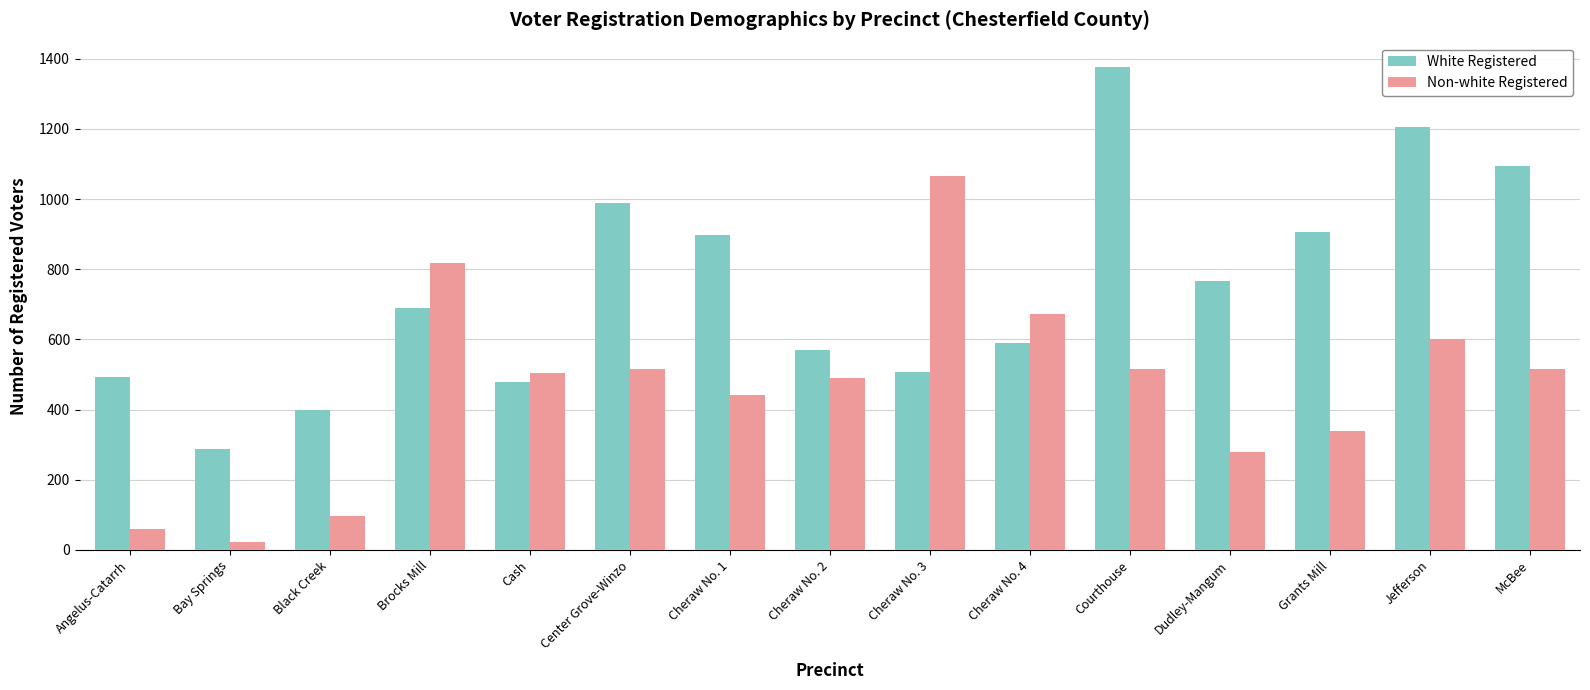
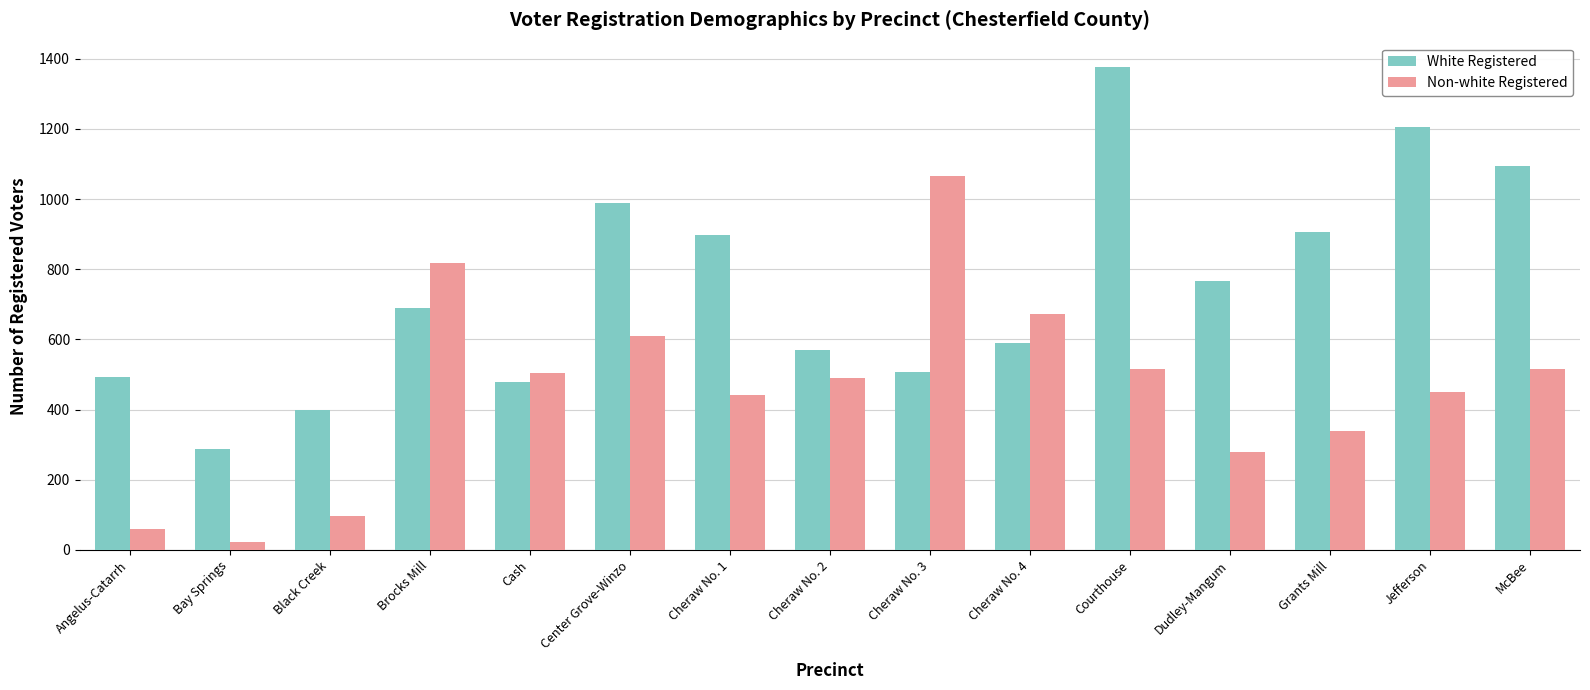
Non-white Registered, Center Grove-Winzo: 520 -> 610
Non-white Registered, Jefferson: 600 -> 450
